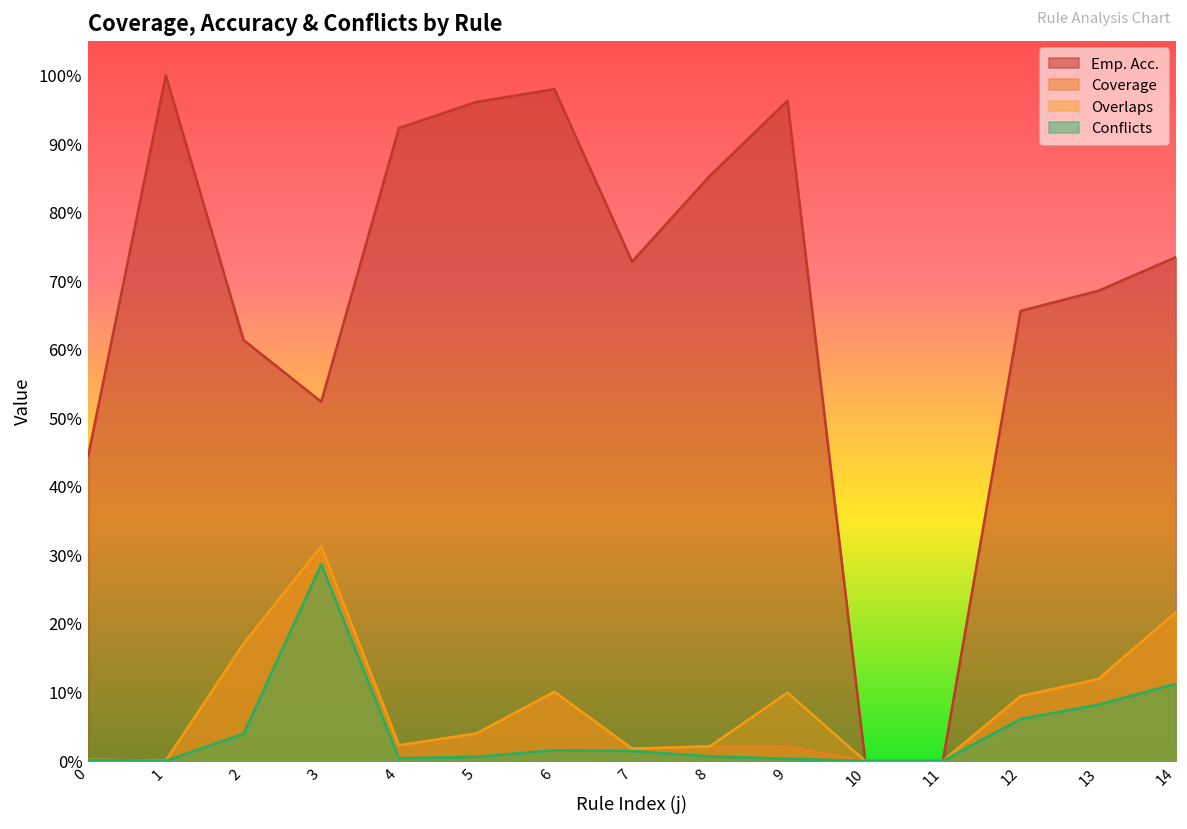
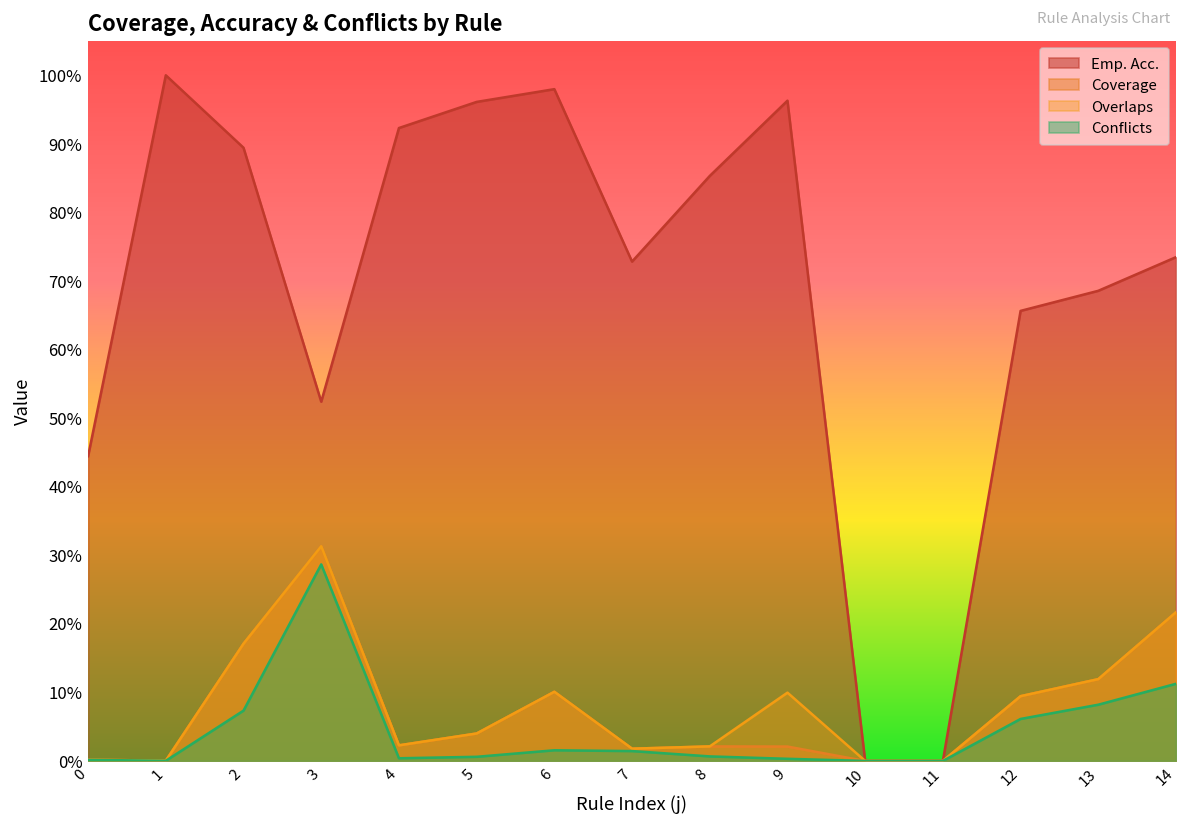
Emp. Acc., 2: 61% -> 89%
Conflicts, 2: 4% -> 7%
